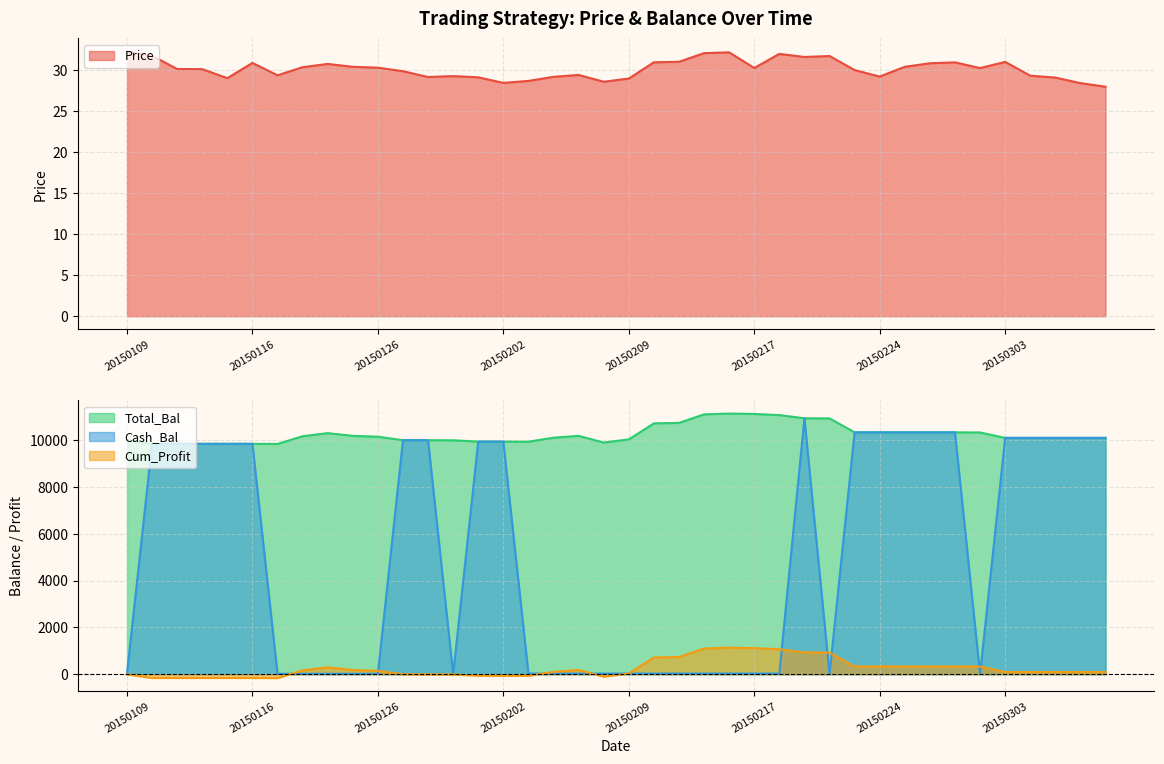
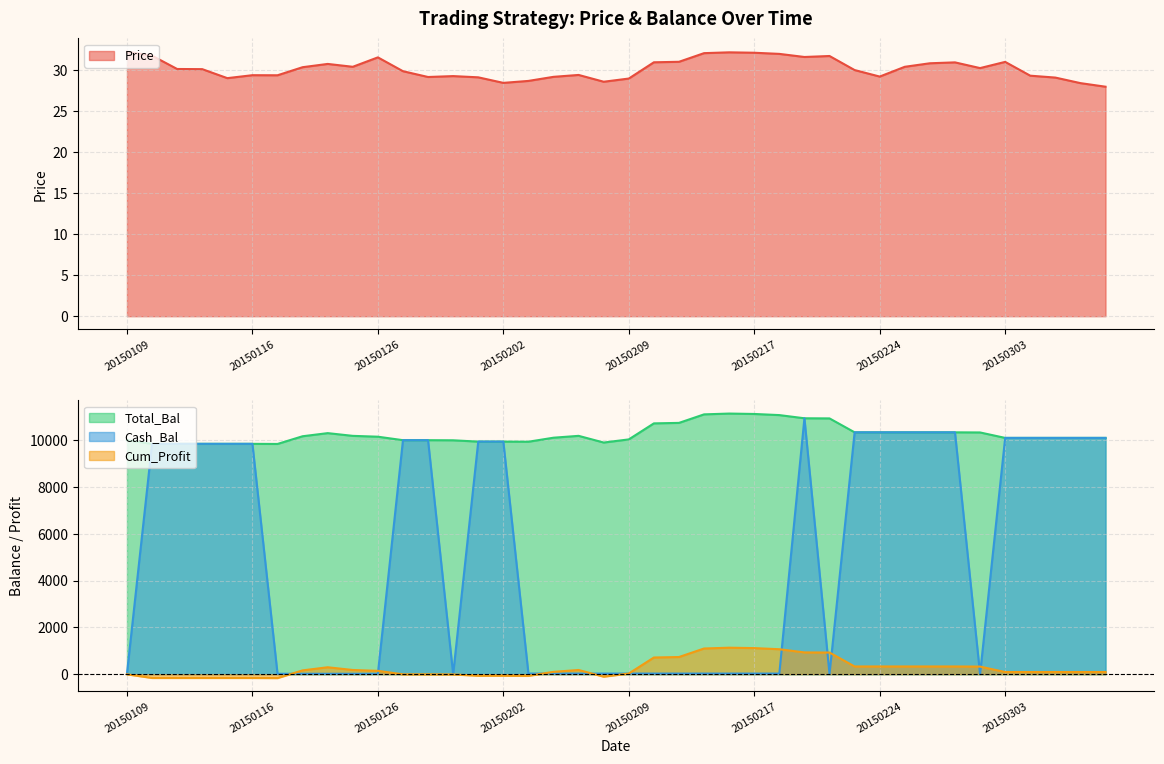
Trading Strategy: Price & Balance Over Time, 20150116: 31 -> 29
Trading Strategy: Price & Balance Over Time, 20150126: 30 -> 32
Trading Strategy: Price & Balance Over Time, 20150217: 30 -> 32
